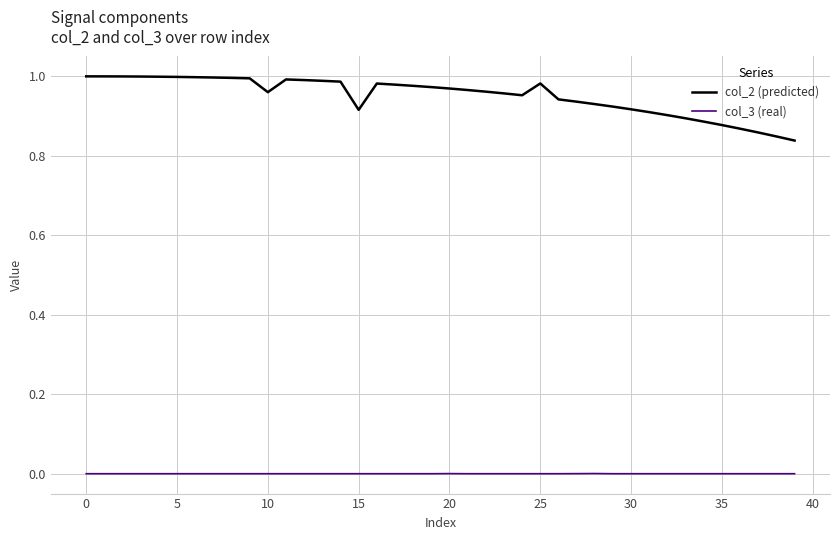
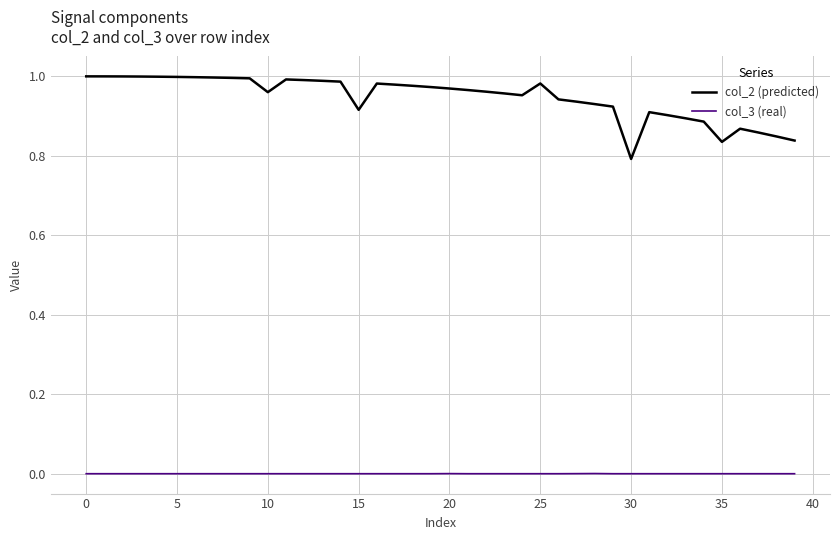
col_2 (predicted), 30: 0.92 -> 0.79
col_2 (predicted), 35: 0.88 -> 0.84
